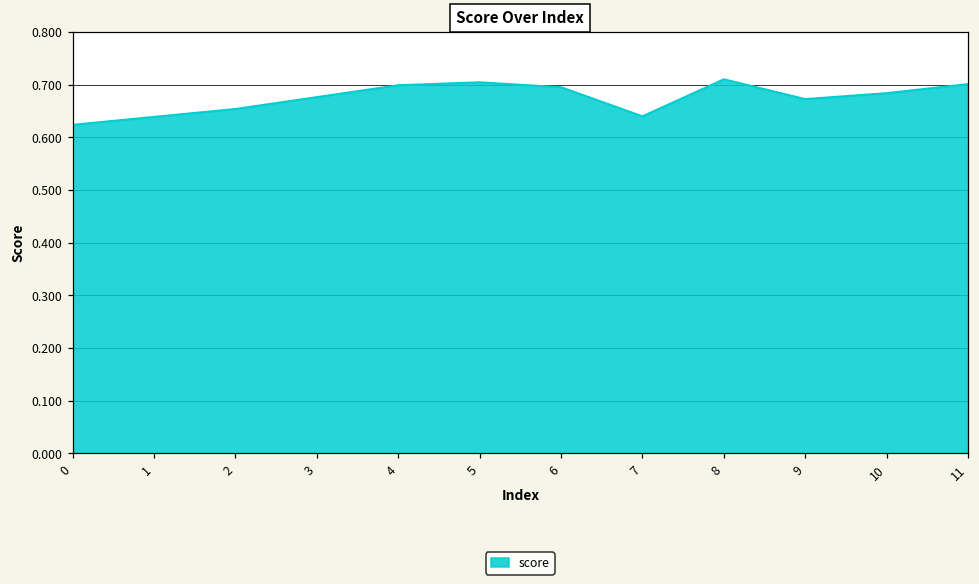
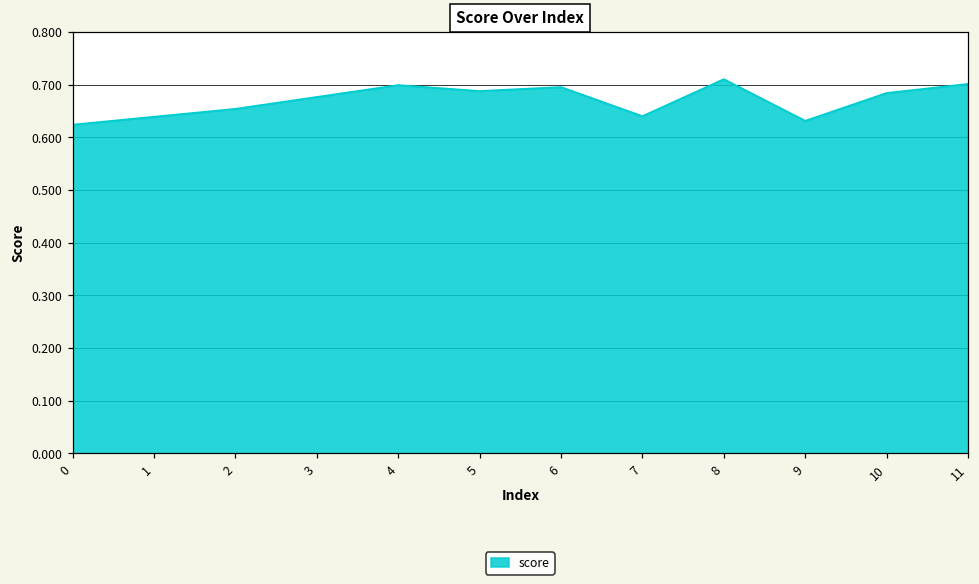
5: 0.70 -> 0.69
9: 0.67 -> 0.63
